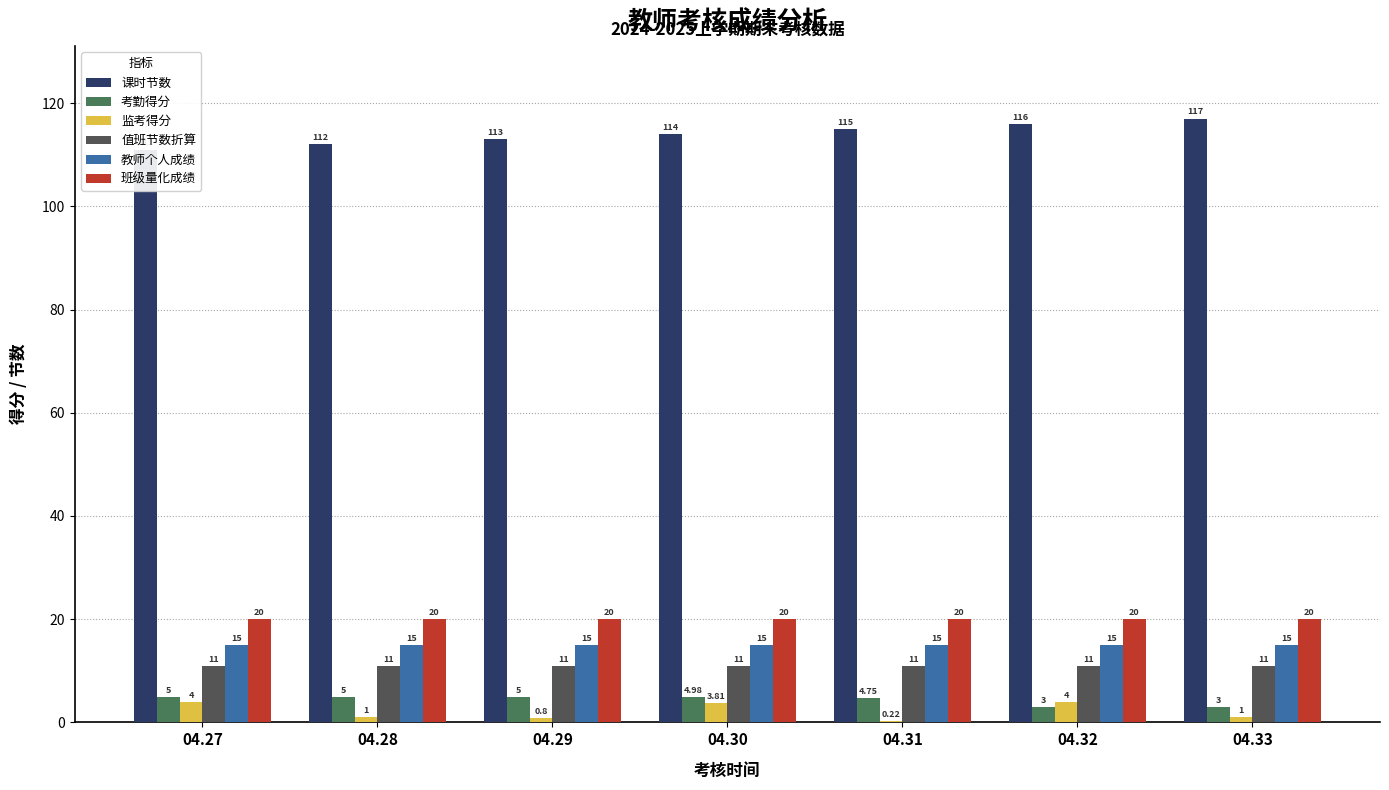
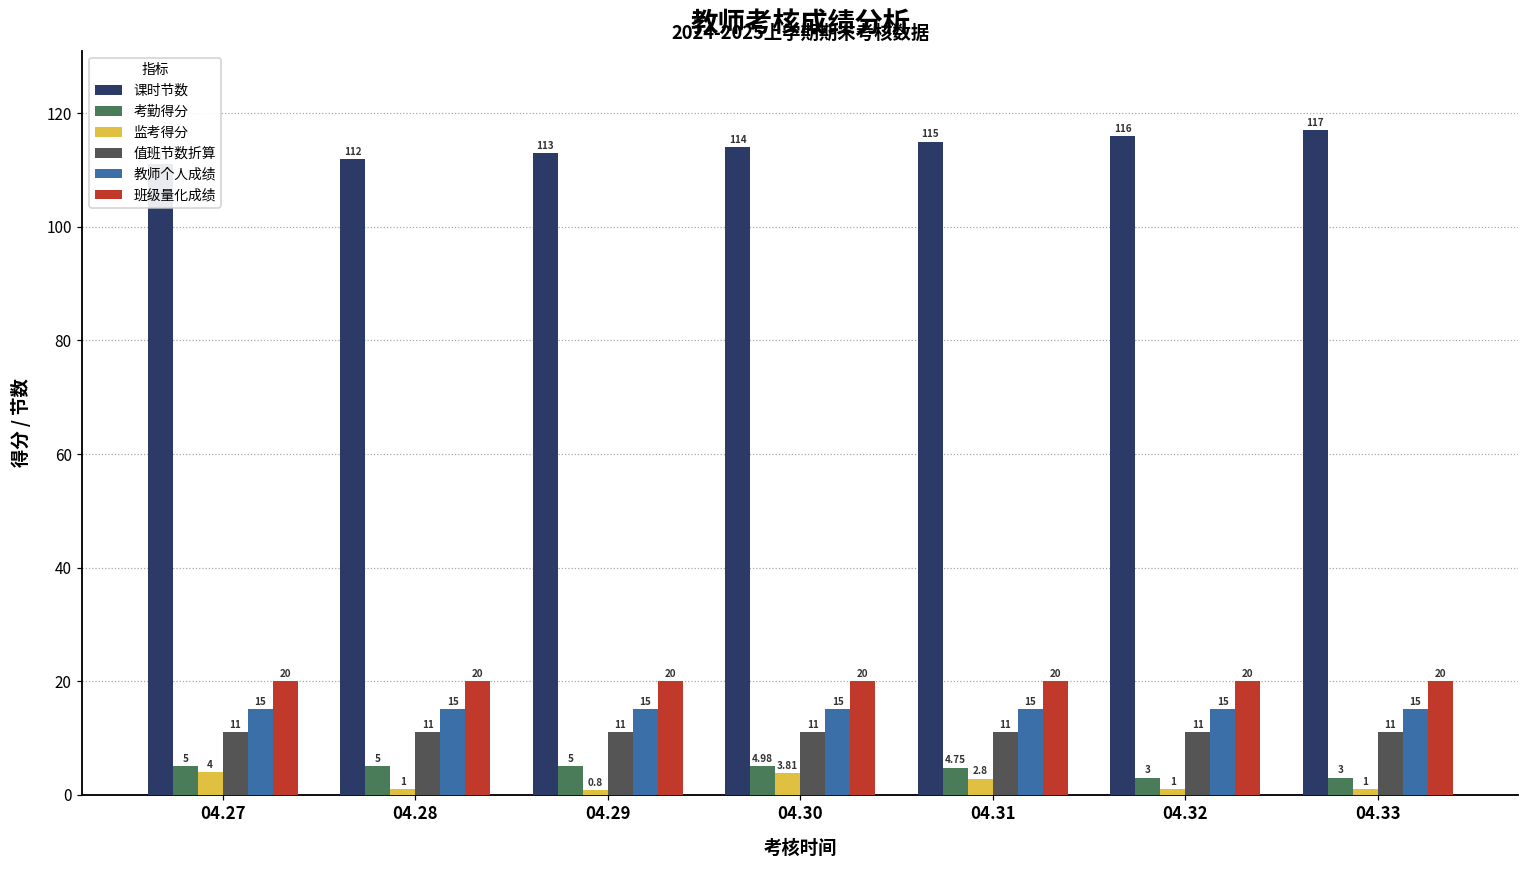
监考得分, 04.31: 0.22 -> 2.8
监考得分, 04.32: 4 -> 1
